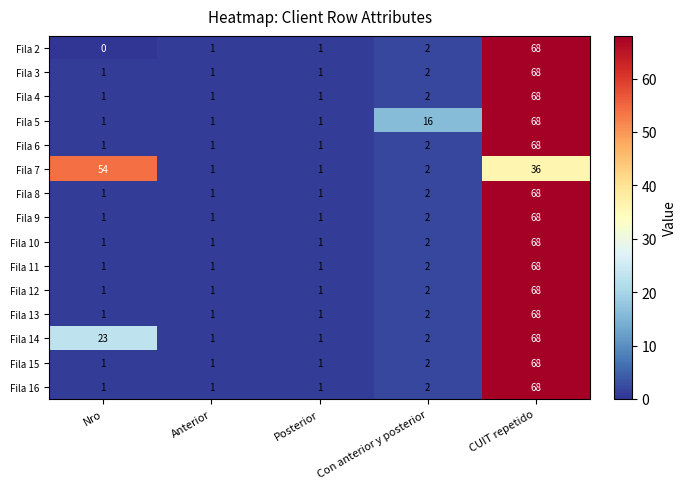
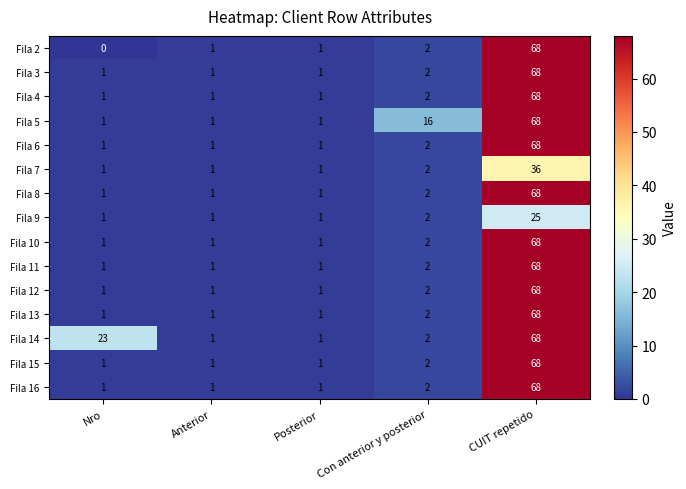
Fila 7, Nro: 54 -> 1
Fila 9, CUIT repetido: 68 -> 25
